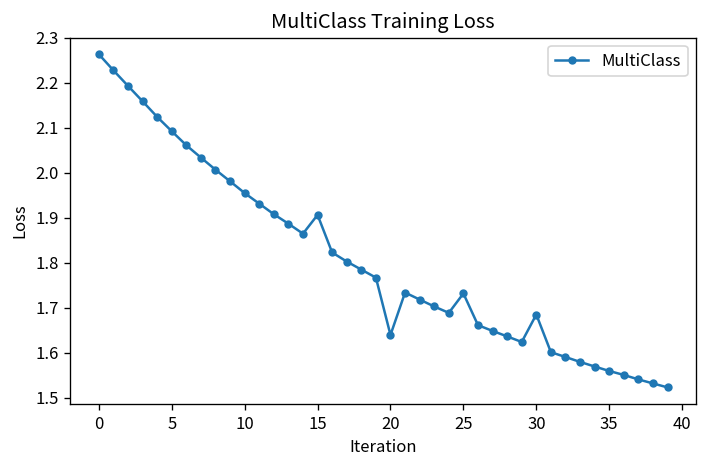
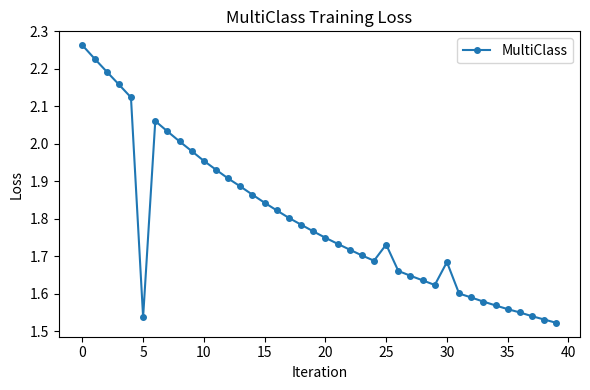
5: 2.09 -> 1.54
15: 1.91 -> 1.84
20: 1.64 -> 1.75
